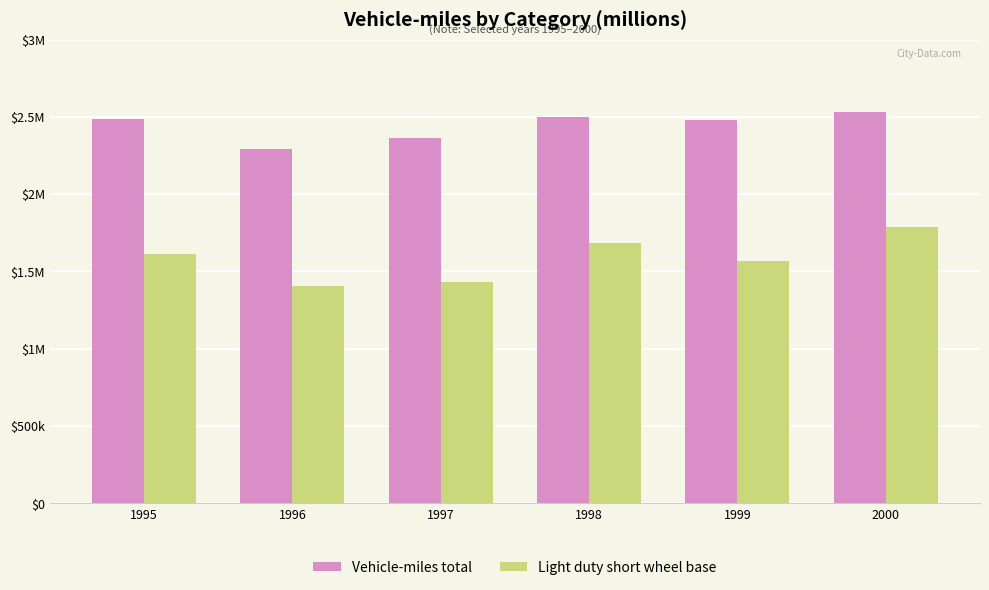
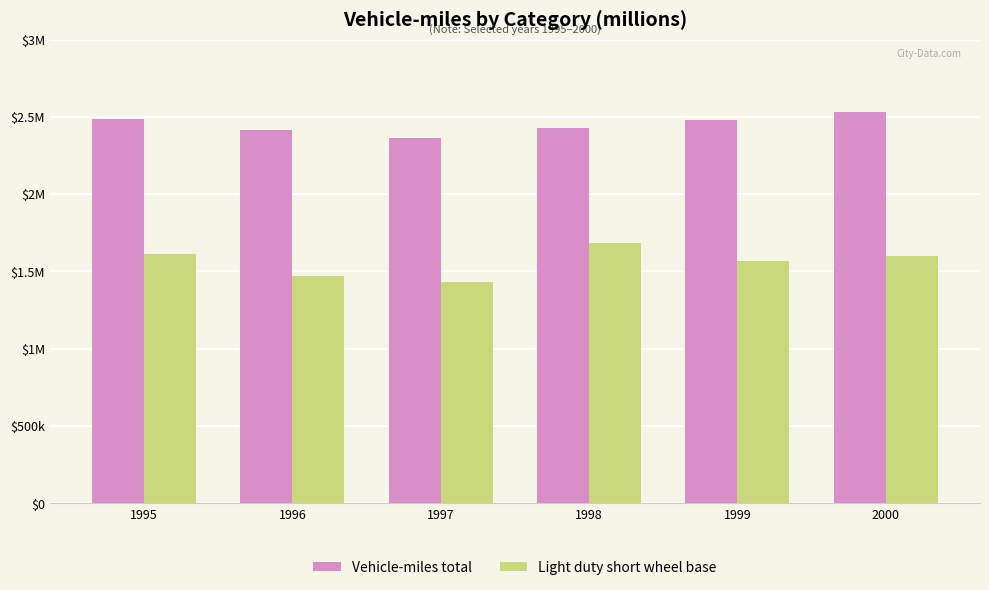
Vehicle-miles total, 1996: $2290000 -> $2410000
Light duty short wheel base, 1996: $1400000 -> $1470000
Vehicle-miles total, 1998: $2500000 -> $2430000
Light duty short wheel base, 2000: $1790000 -> $1600000
